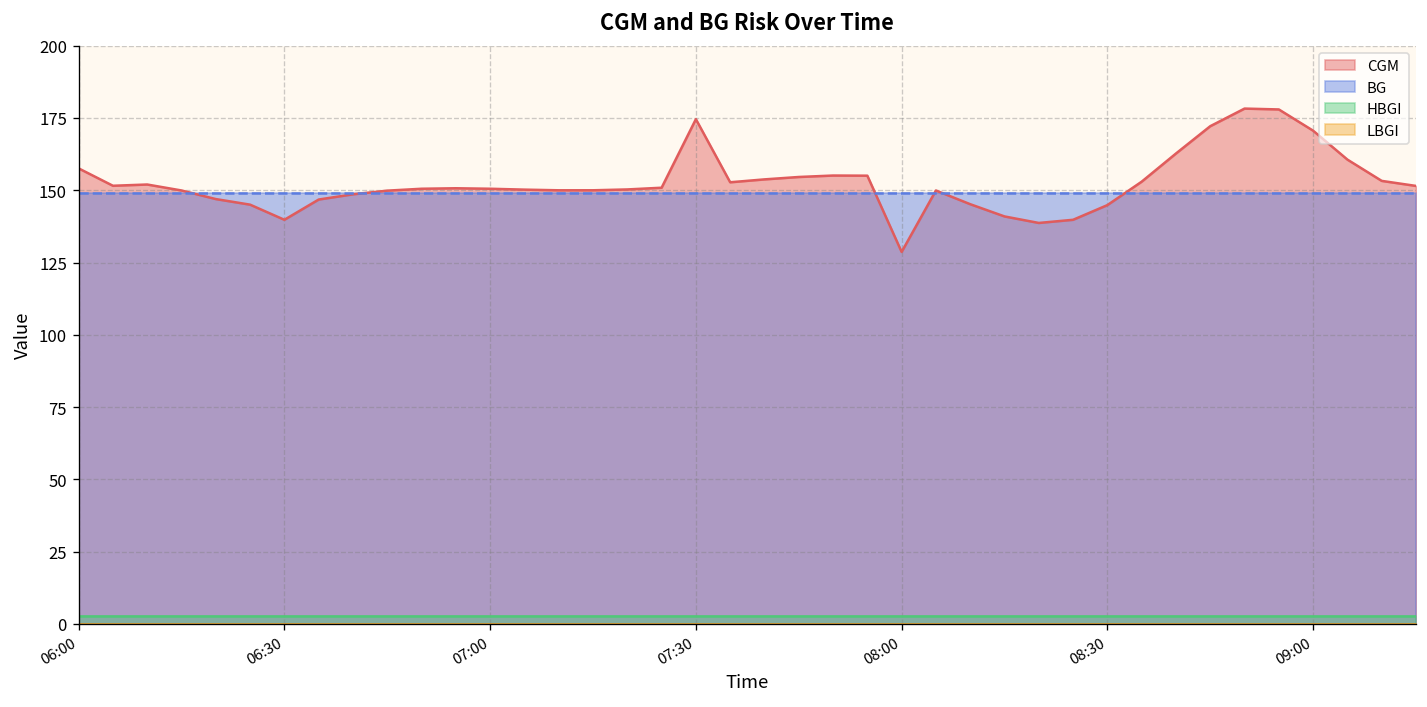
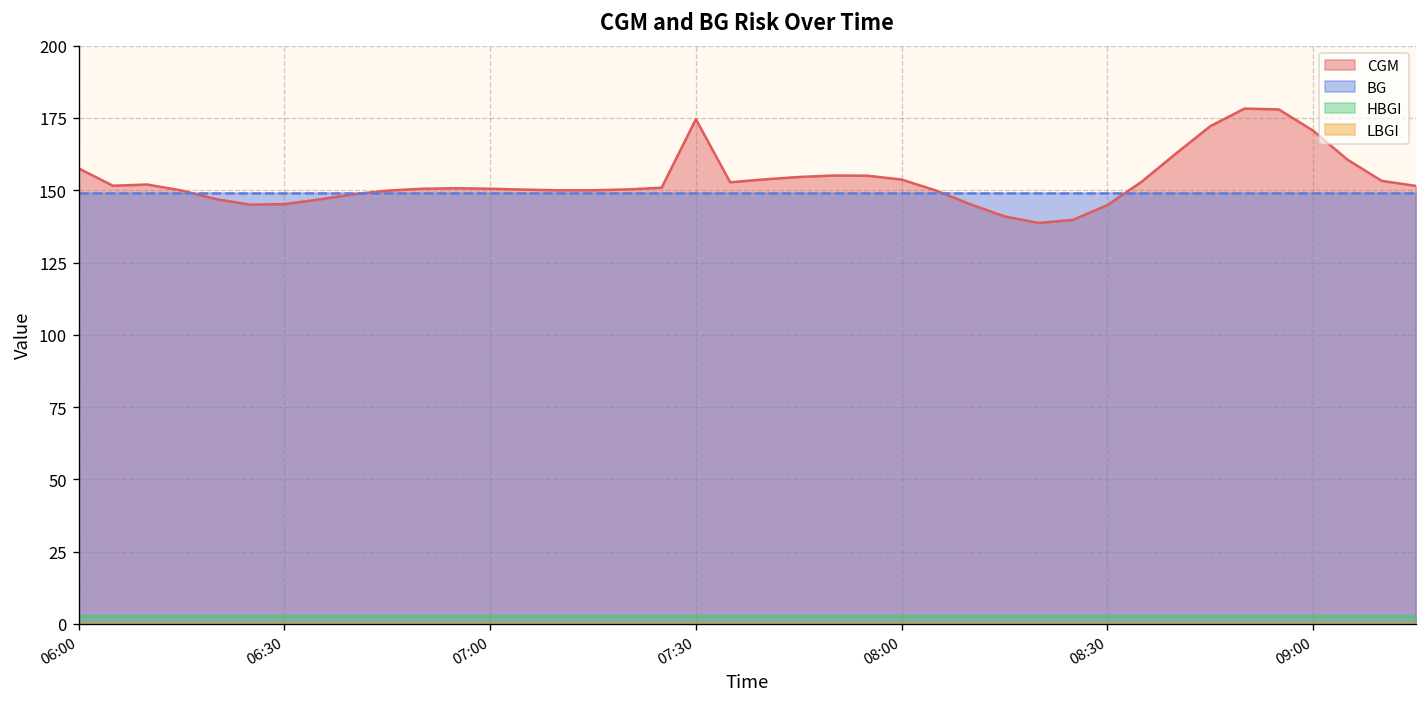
CGM, 06:30: 140 -> 145
CGM, 08:00: 129 -> 154
